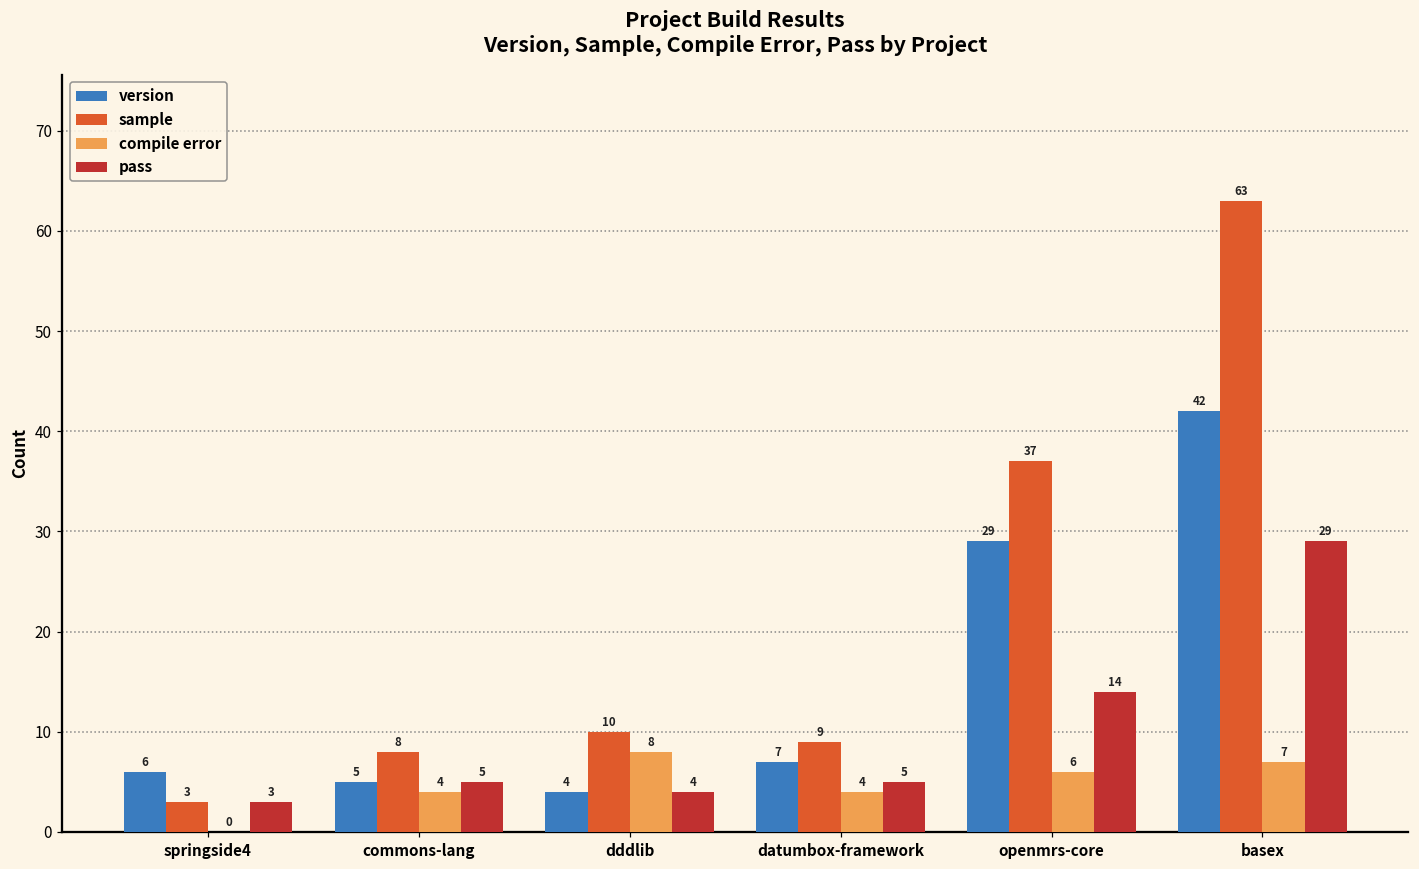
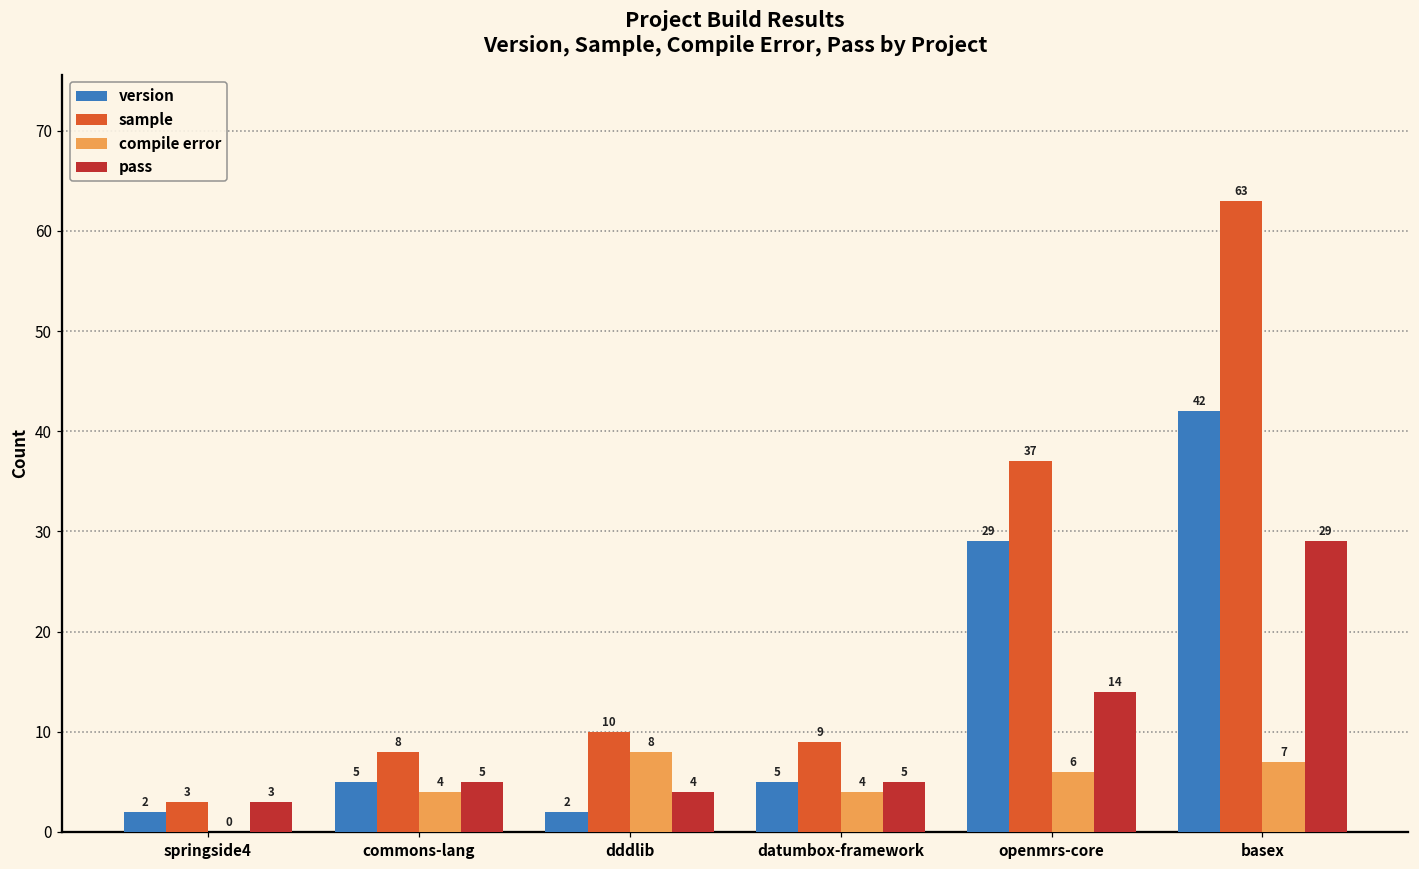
version, springside4: 6 -> 2
version, dddlib: 4 -> 2
version, datumbox-framework: 7 -> 5
